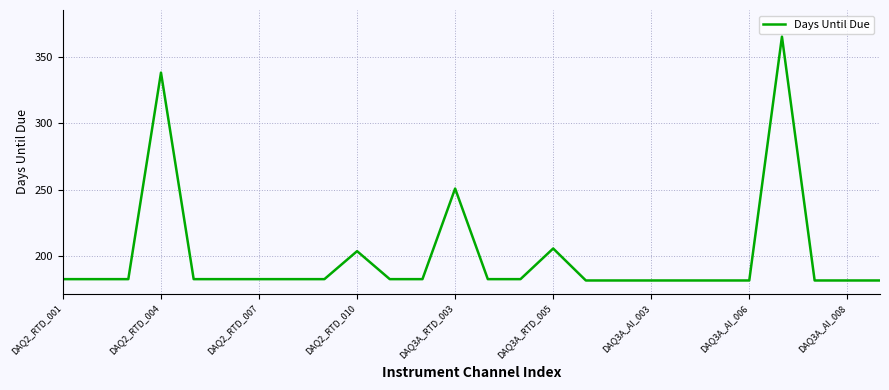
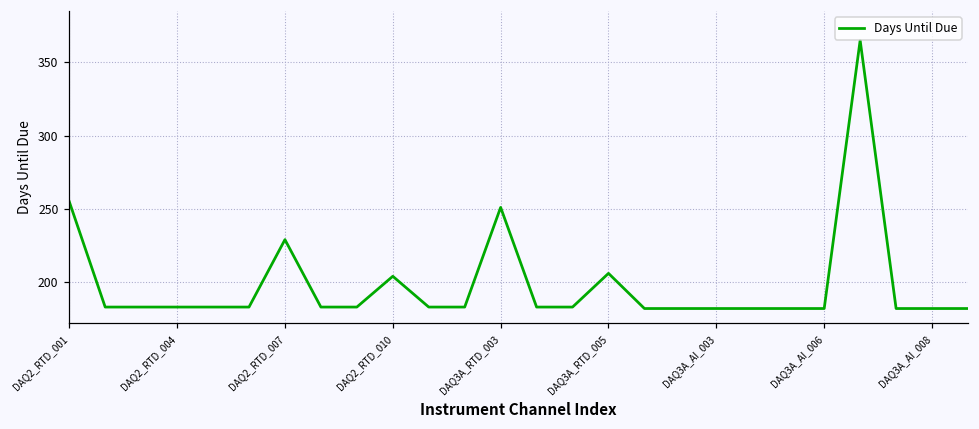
DAQ2_RTD_001: 183 -> 255
DAQ2_RTD_004: 338 -> 183
DAQ2_RTD_007: 183 -> 229
